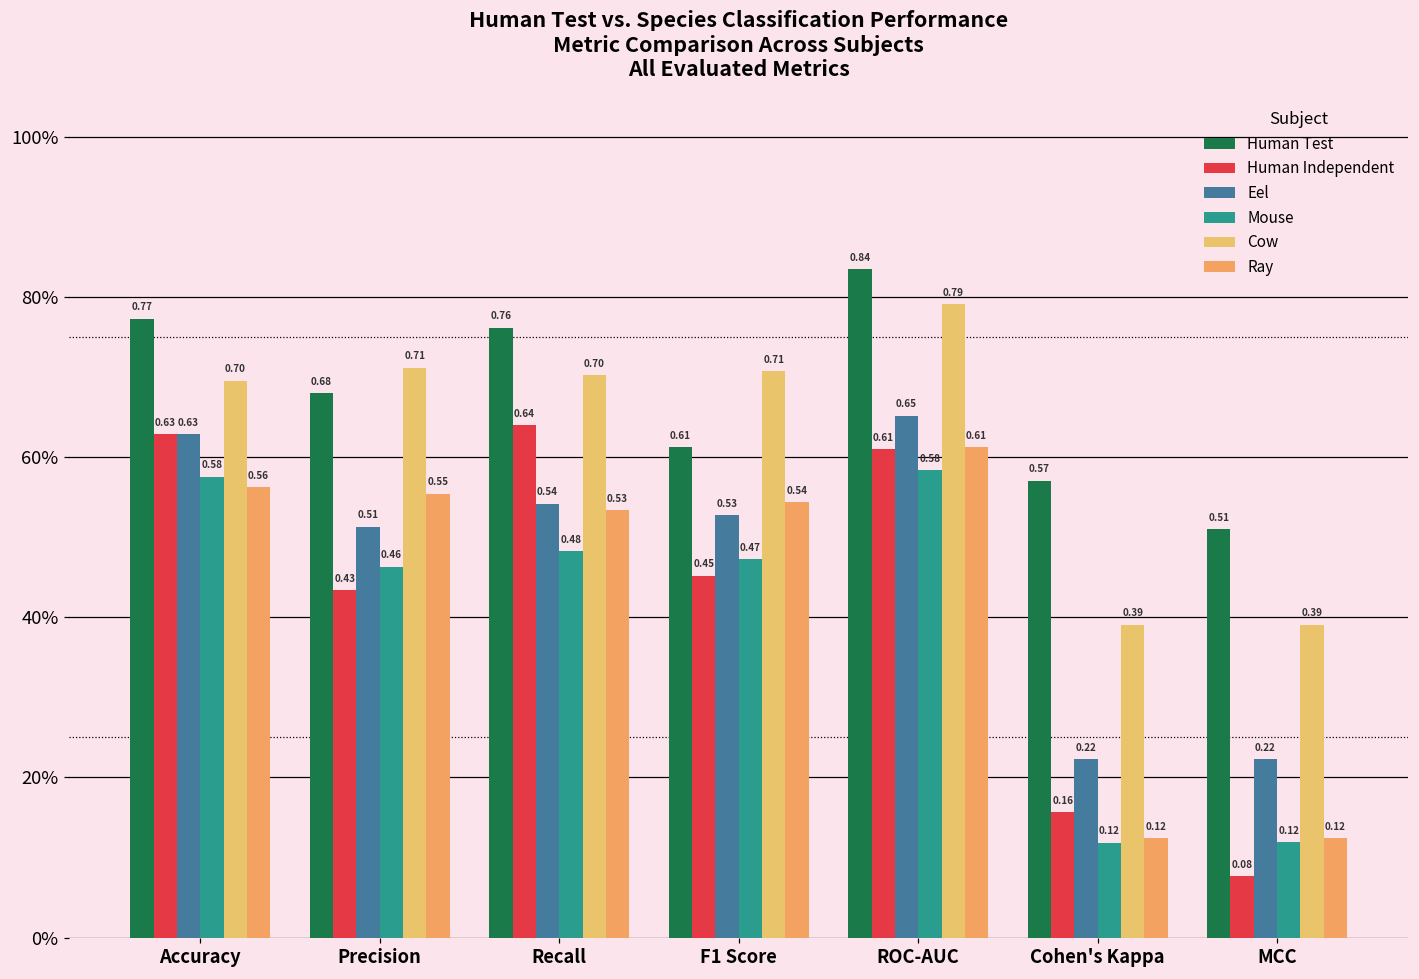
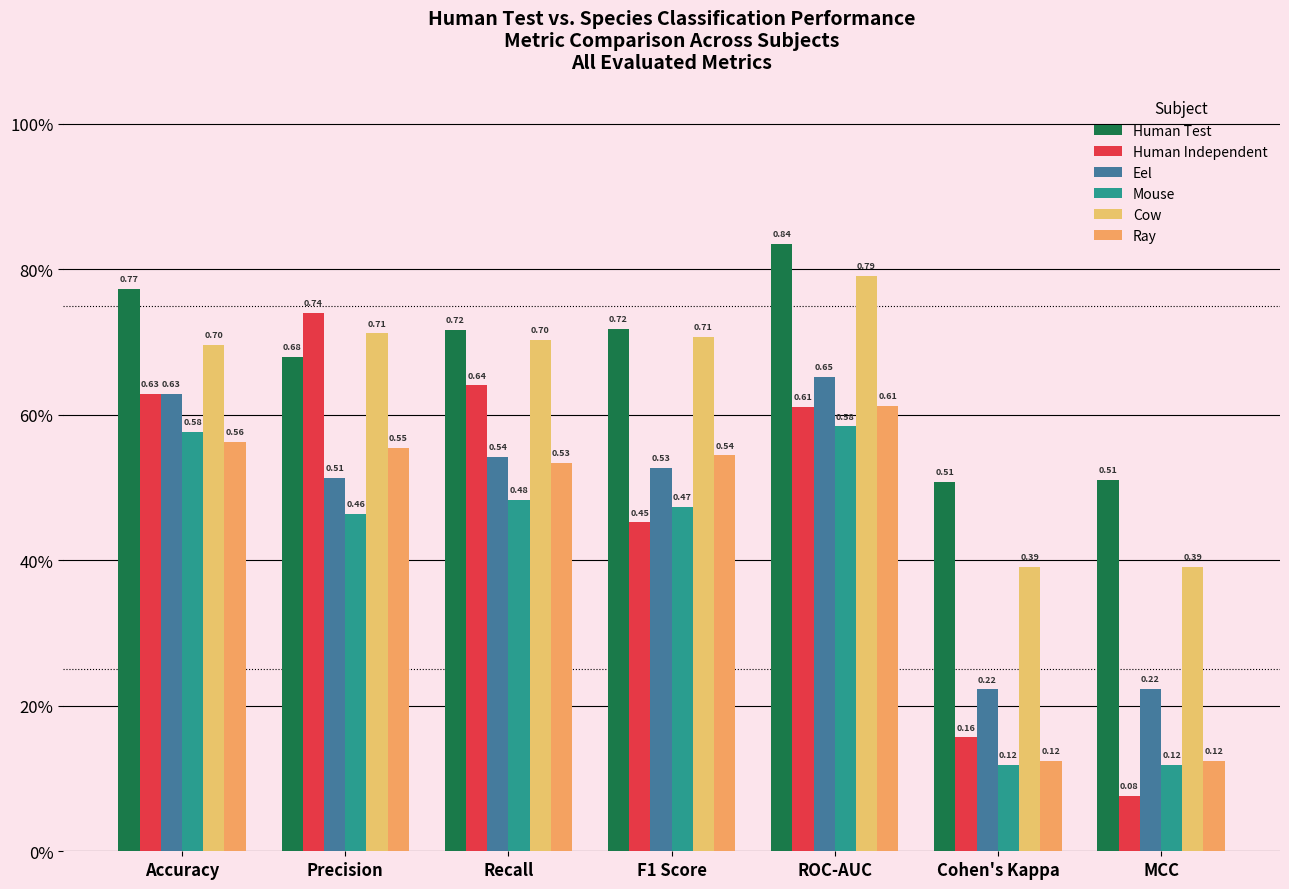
Human Independent, Precision: 0.43 -> 0.74
Human Test, Recall: 0.76 -> 0.72
Human Test, F1 Score: 0.61 -> 0.72
Human Test, Cohen's Kappa: 0.57 -> 0.51
